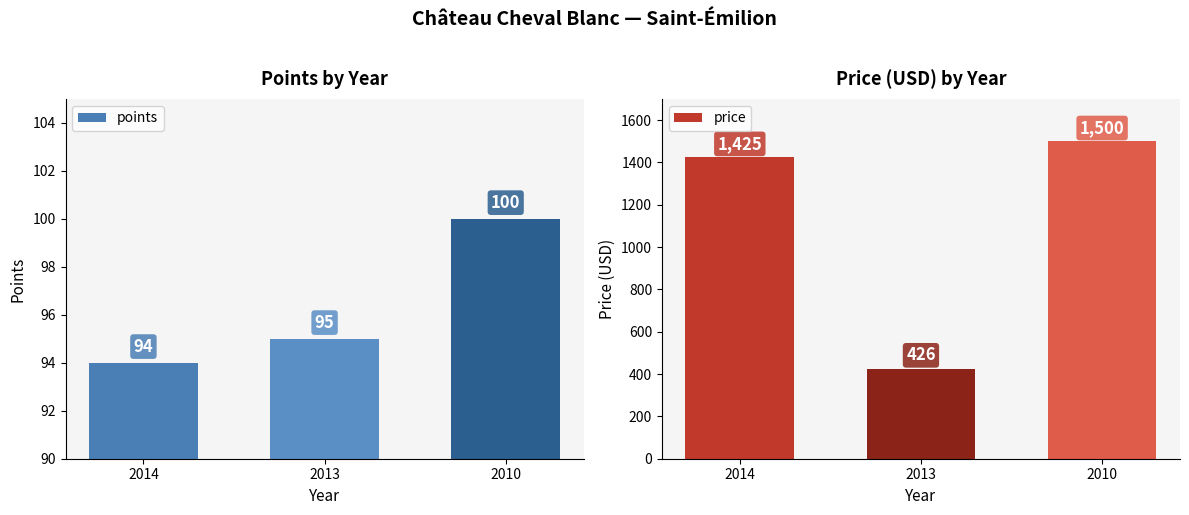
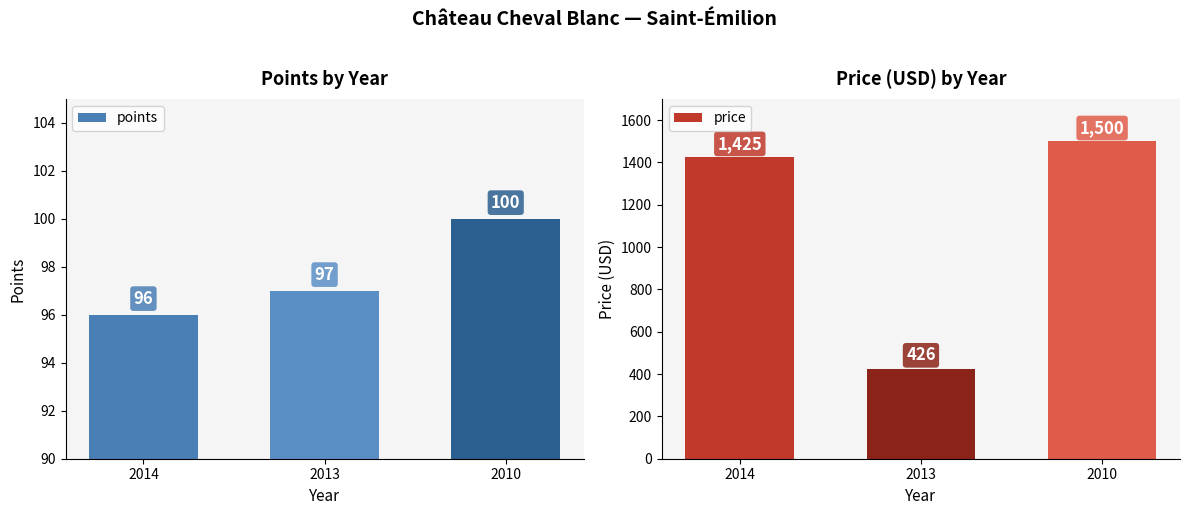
Points by Year, 2014: 94 -> 96
Points by Year, 2013: 95 -> 97
